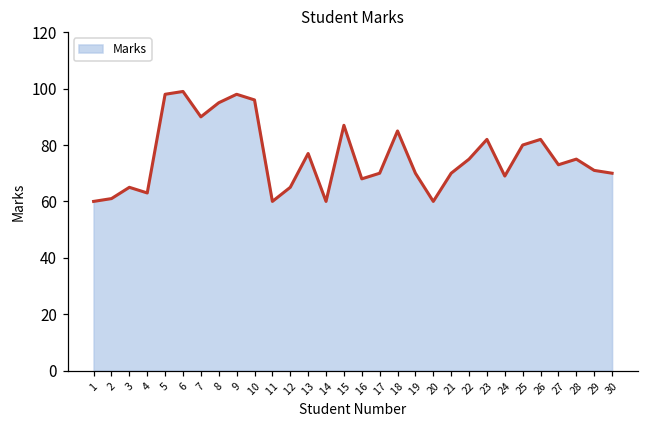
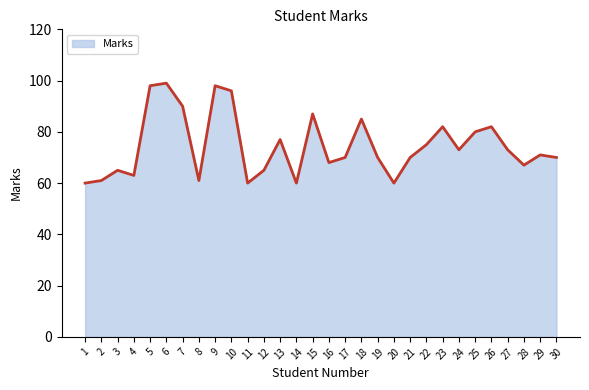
8: 95 -> 61
24: 69 -> 73
28: 75 -> 67
